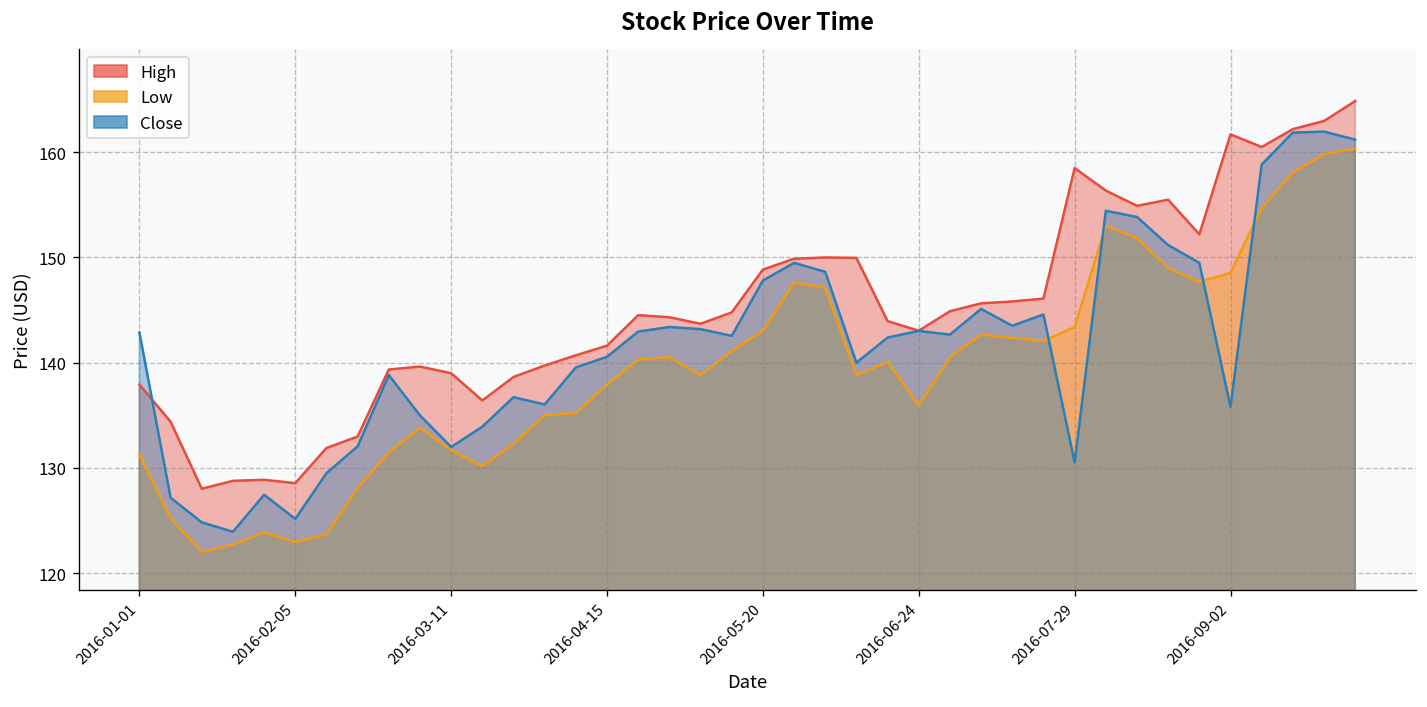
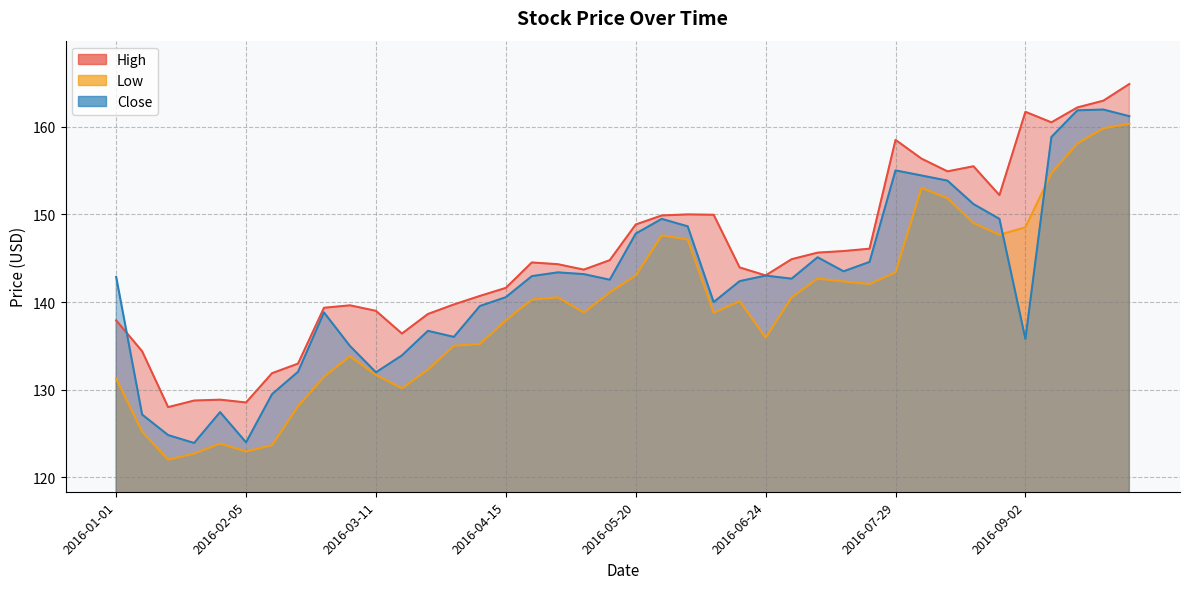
Close, 2016-02-05: 125 -> 124
Close, 2016-07-29: 131 -> 155
